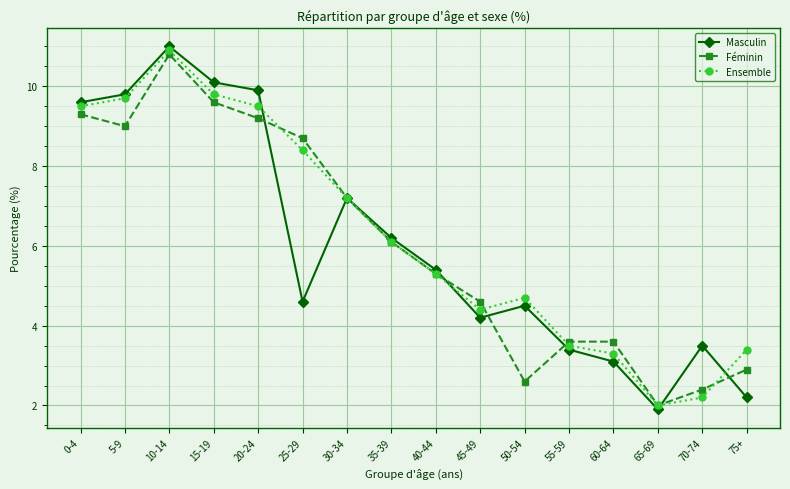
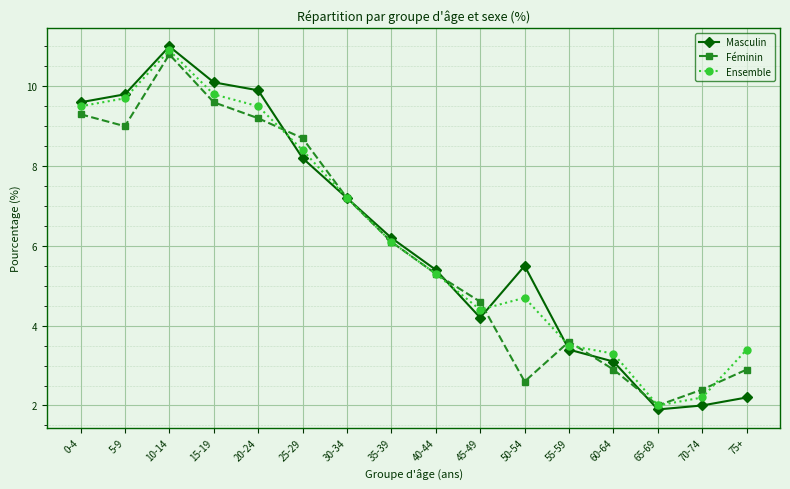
Masculin, 25-29: 4.6 -> 8.2
Masculin, 50-54: 4.5 -> 5.5
Féminin, 60-64: 3.6 -> 2.9
Masculin, 70-74: 3.5 -> 2.0
